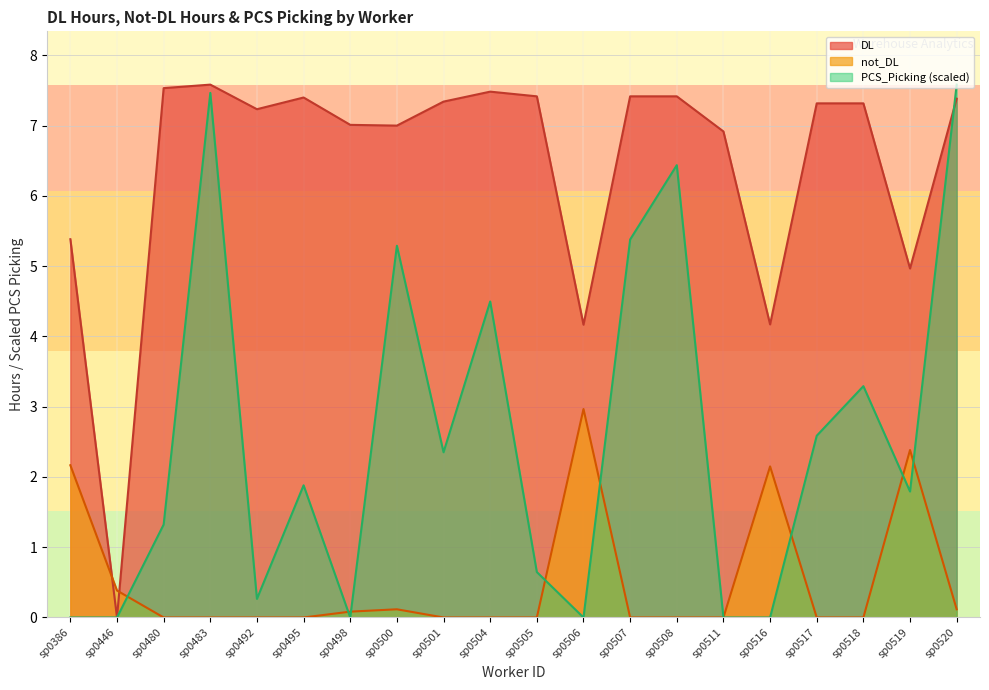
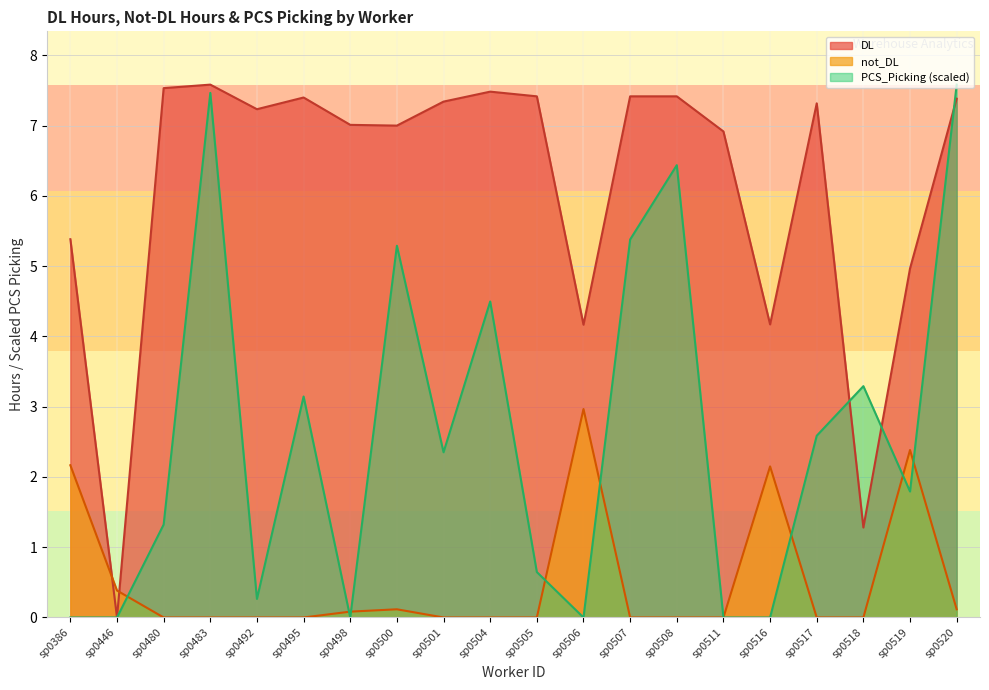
PCS_Picking (scaled), sp0495: 1.9 -> 3.1
DL, sp0518: 7.3 -> 1.3
